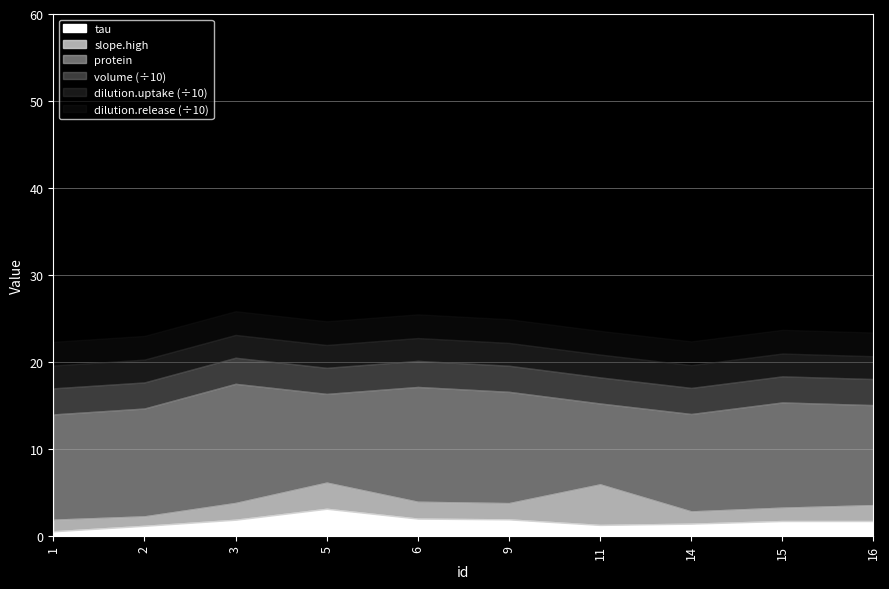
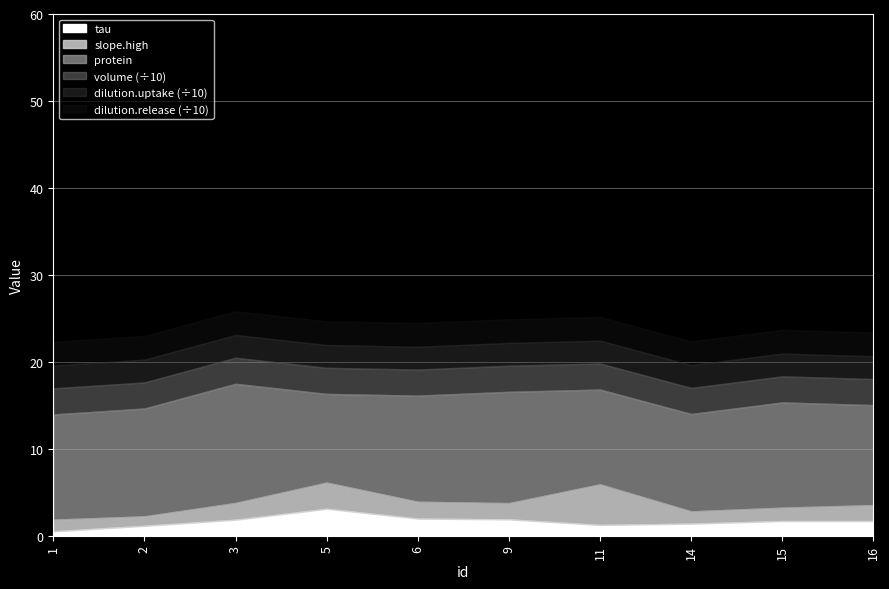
protein, 6: 13 -> 12
protein, 11: 9 -> 11
